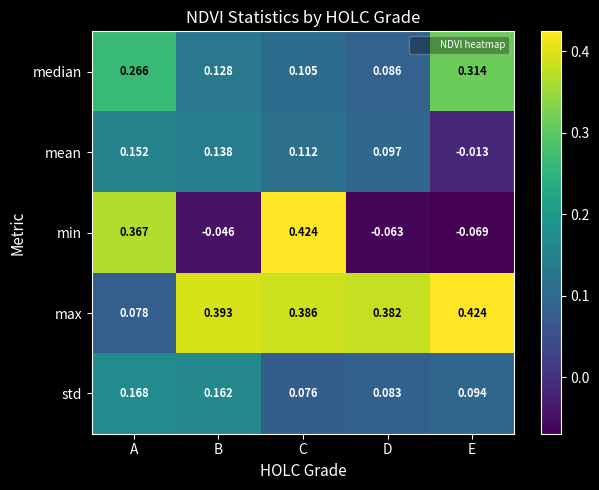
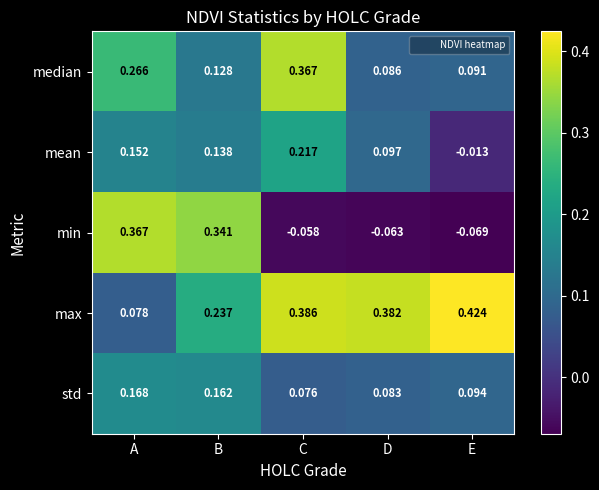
median, C: 0.105 -> 0.367
median, E: 0.314 -> 0.091
mean, C: 0.112 -> 0.217
min, B: -0.046 -> 0.341
min, C: 0.424 -> -0.058
max, B: 0.393 -> 0.237
